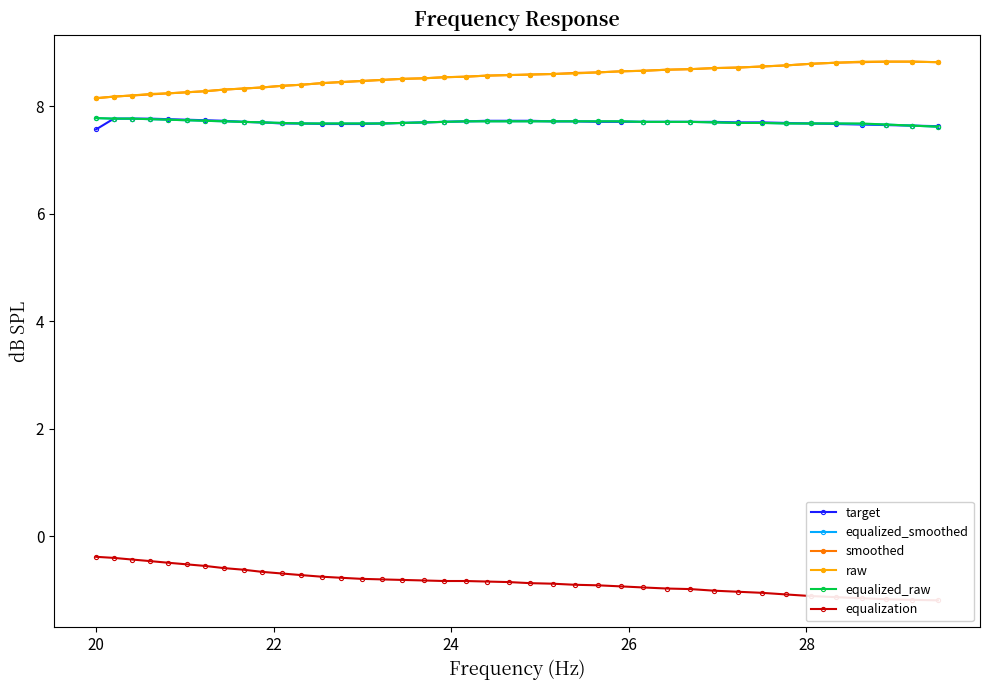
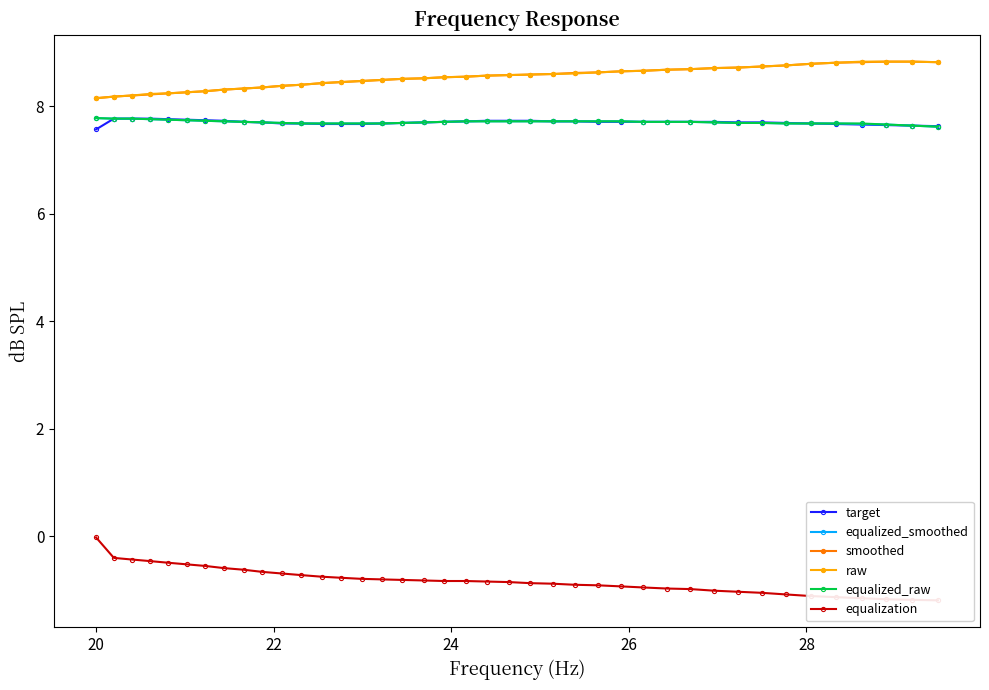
equalization, 20: -0.4 -> 0.0
